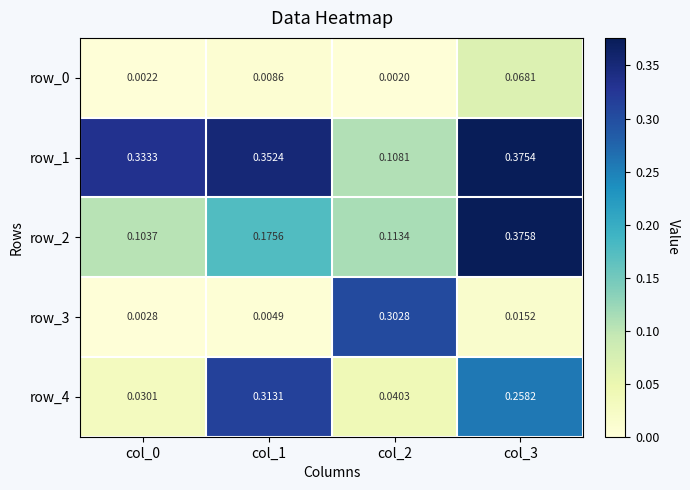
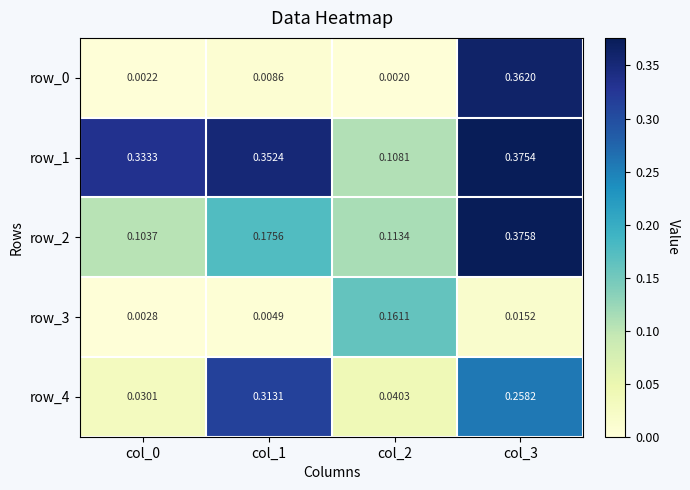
row_0, col_3: 0.0681 -> 0.3620
row_3, col_2: 0.3028 -> 0.1611
